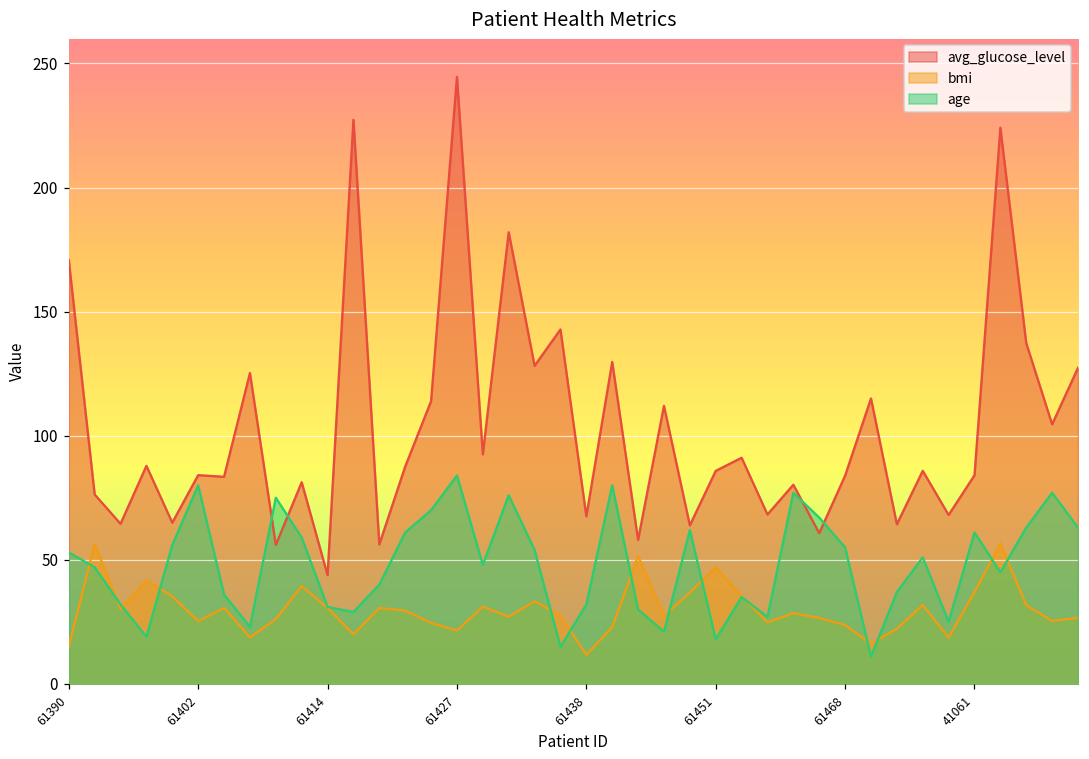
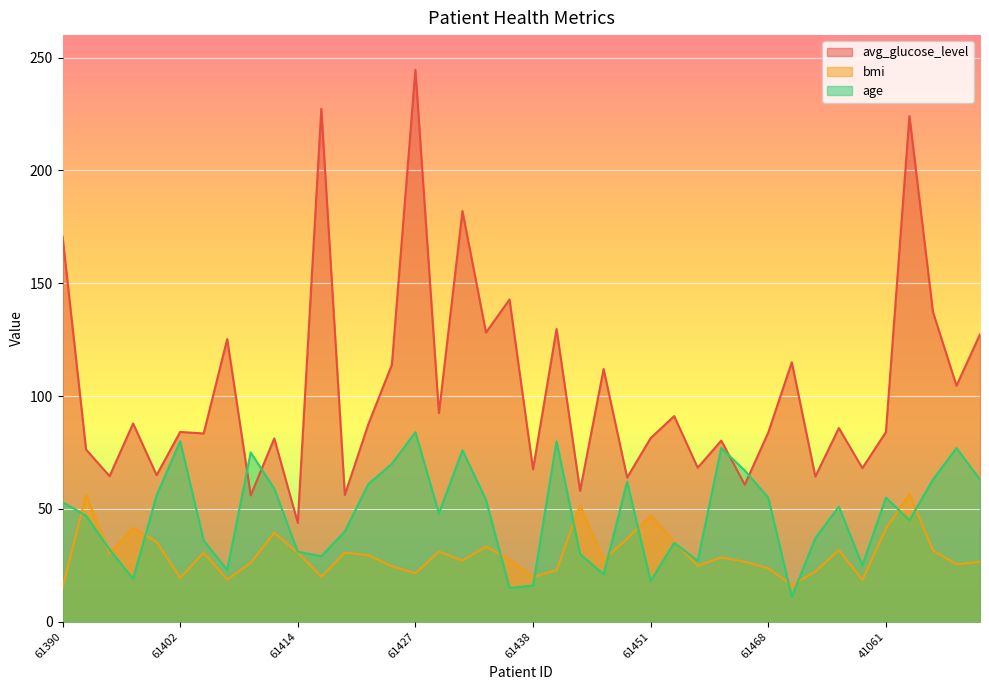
bmi, 61402: 25 -> 20
bmi, 61438: 12 -> 20
age, 61438: 32 -> 16
avg_glucose_level, 61451: 86 -> 81
bmi, 41061: 37 -> 41
age, 41061: 61 -> 55
